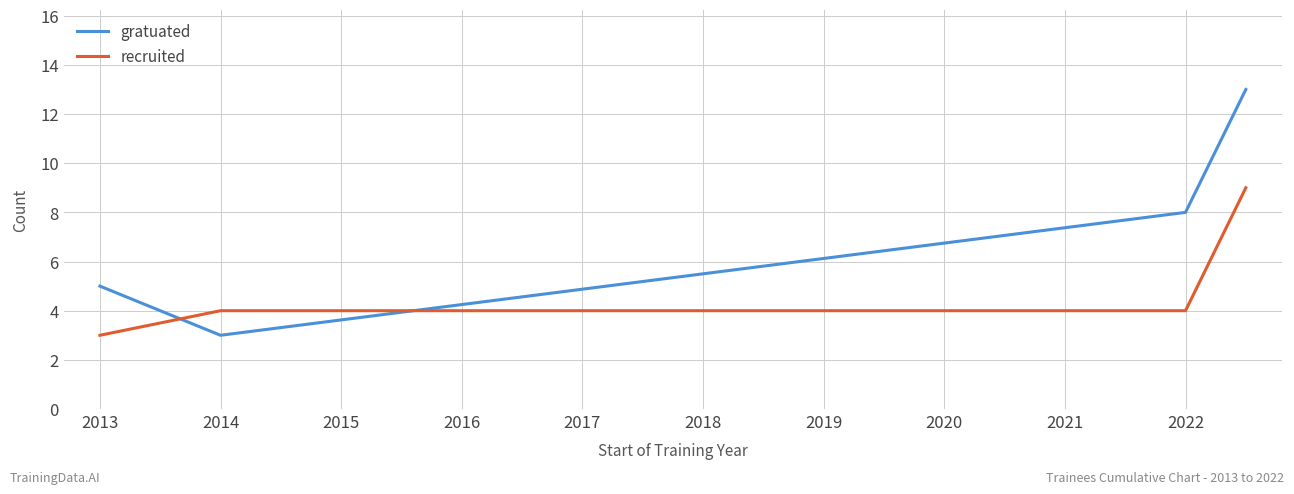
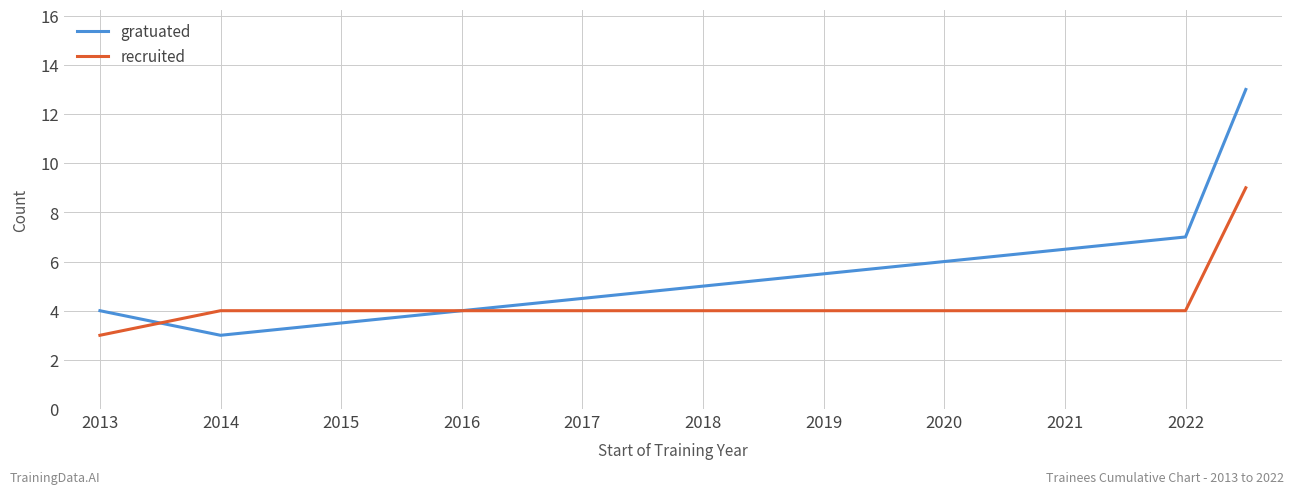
gratuated, 2013: 5 -> 4
gratuated, 2022: 8 -> 7
